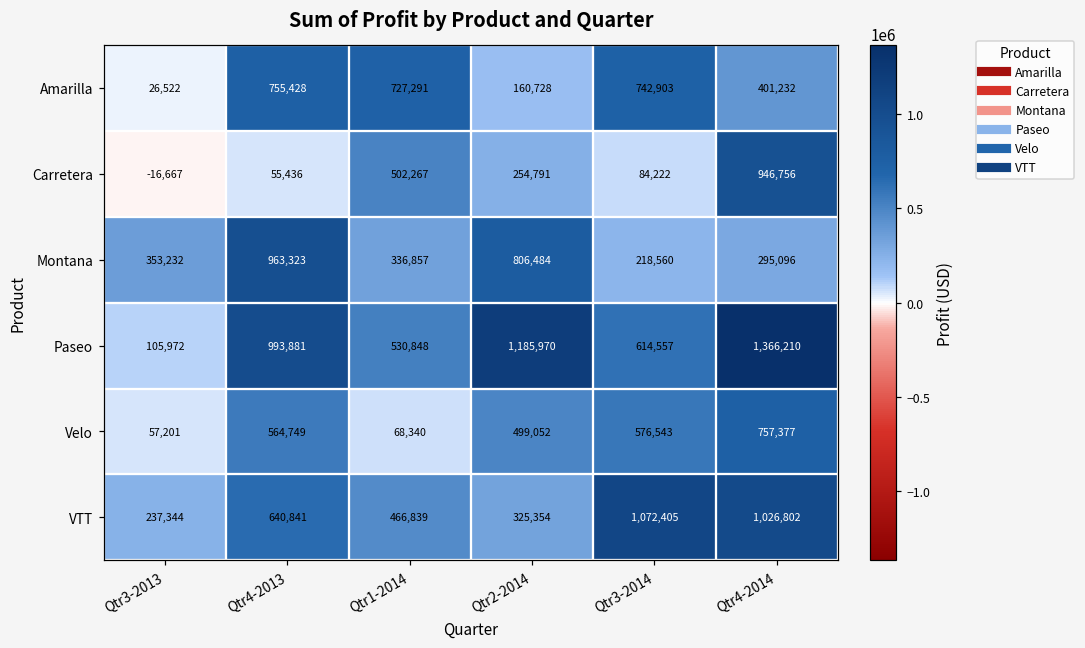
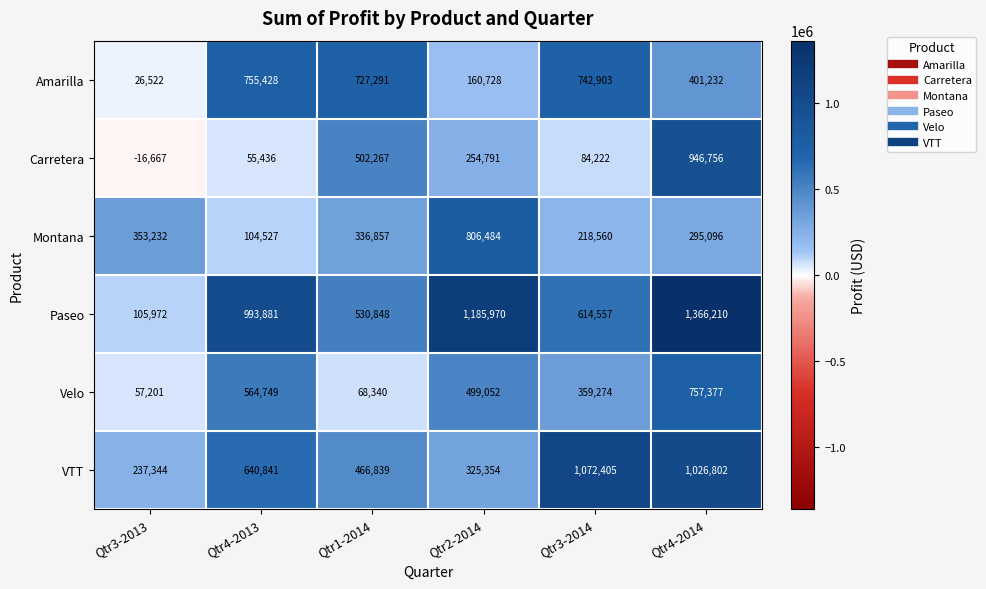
Montana, Qtr4-2013: 963,323 -> 104,527
Velo, Qtr3-2014: 576,543 -> 359,274
